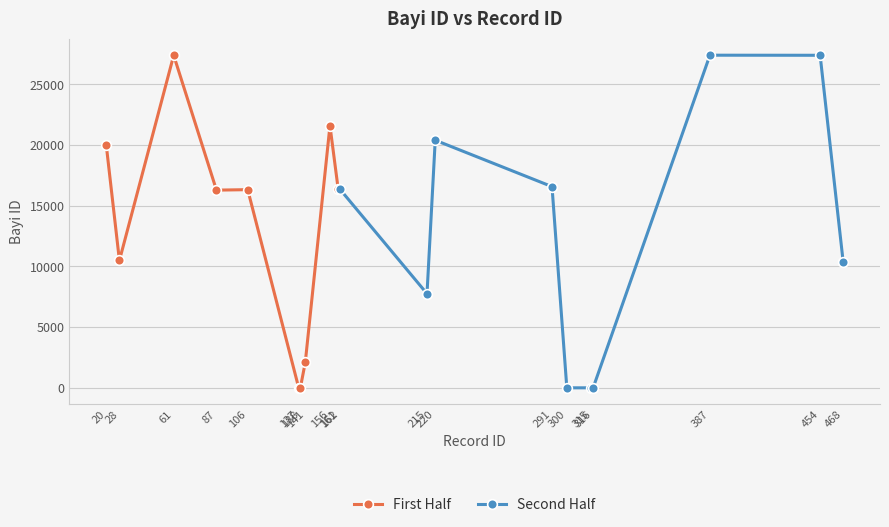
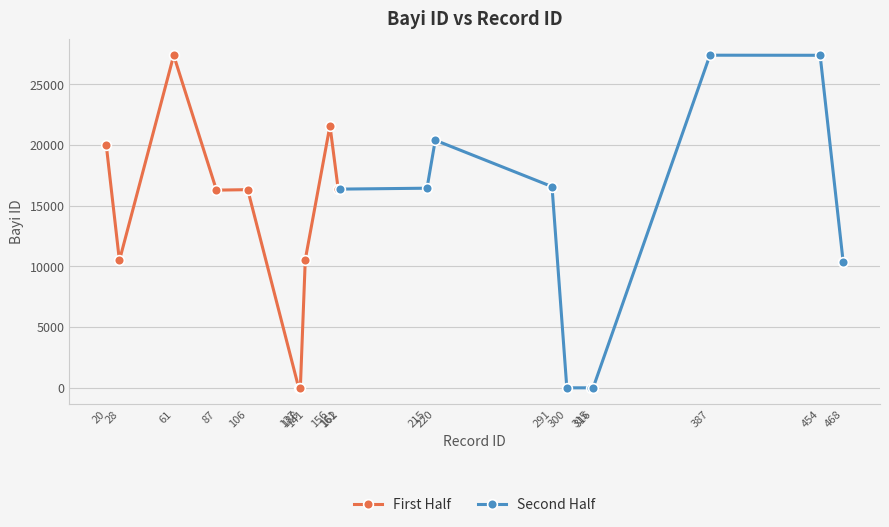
First Half, 141: 2100 -> 10600
Second Half, 215: 7800 -> 16500
